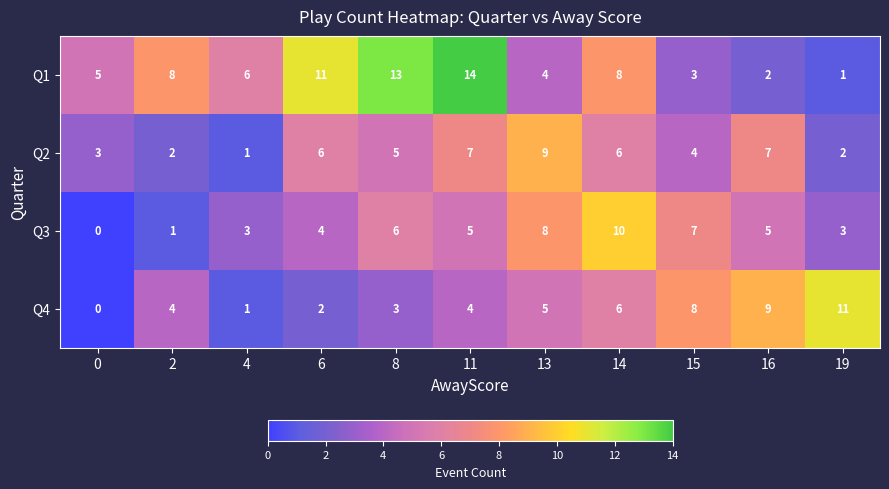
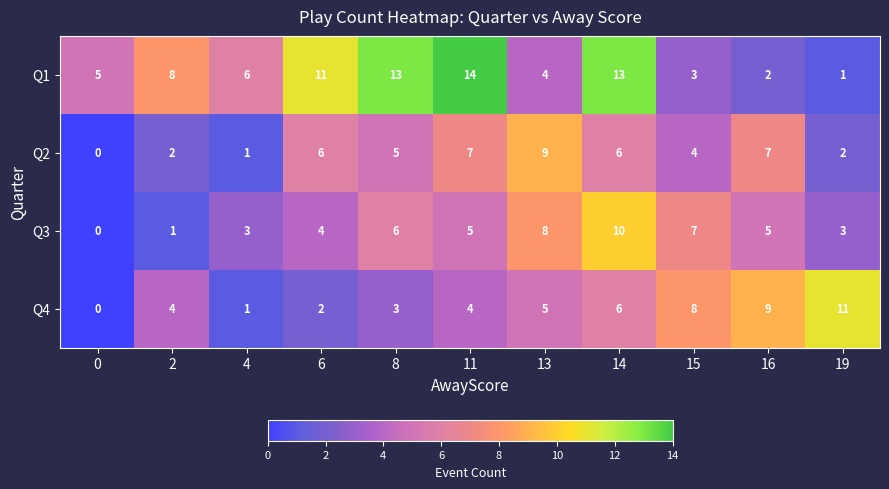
Q1, 14: 8 -> 13
Q2, 0: 3 -> 0
